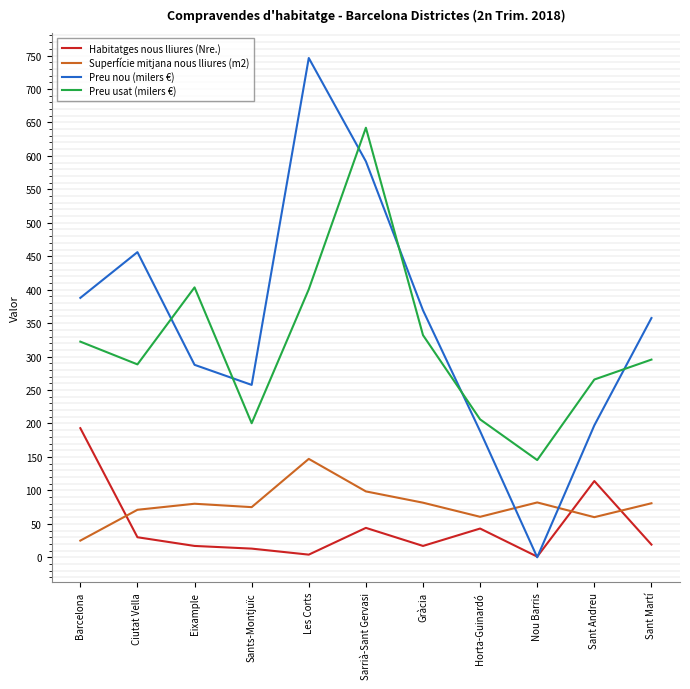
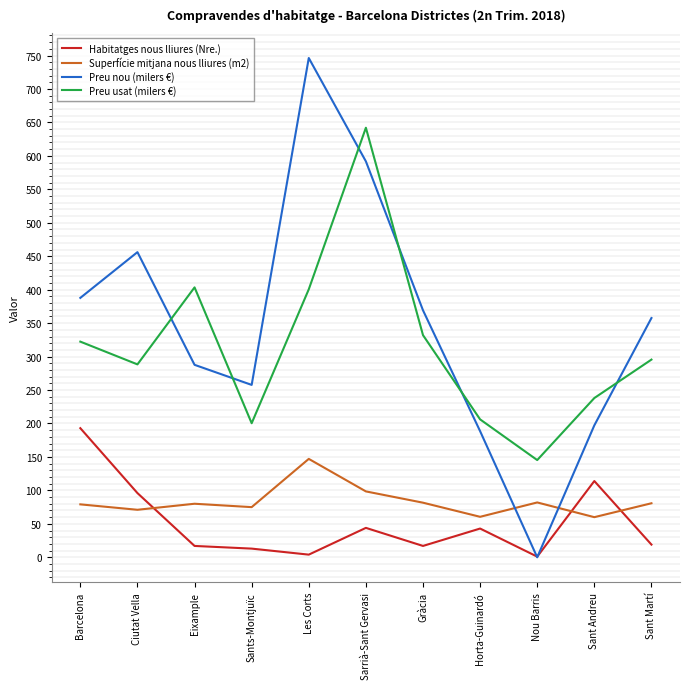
Superfície mitjana nous lliures (m2), Barcelona: 20 -> 80
Habitatges nous lliures (Nre.), Ciutat Vella: 30 -> 100
Preu usat (milers €), Sant Andreu: 270 -> 240
